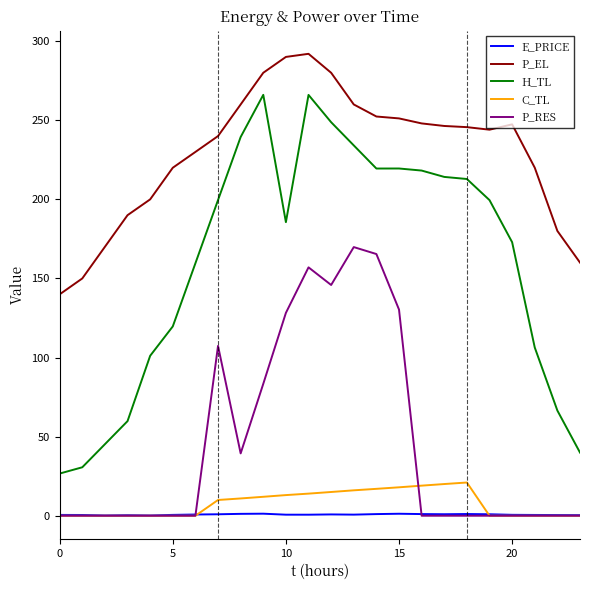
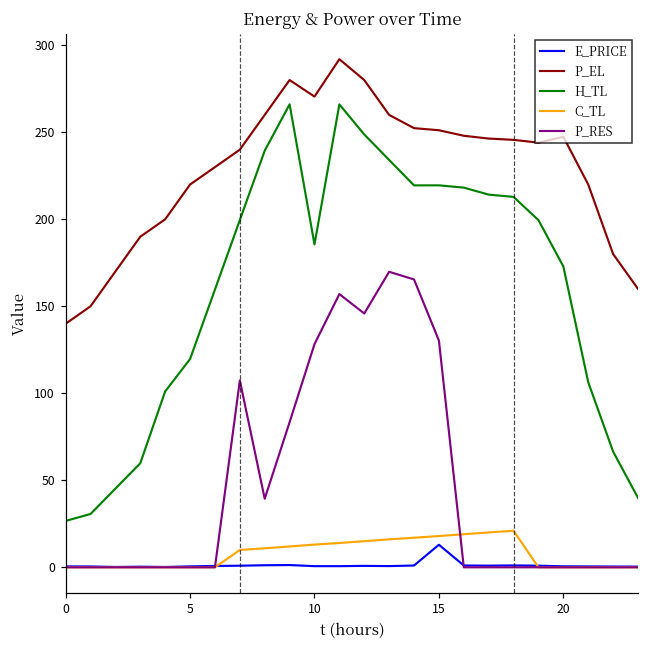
P_EL, 10: 290 -> 271
E_PRICE, 15: 1 -> 13
